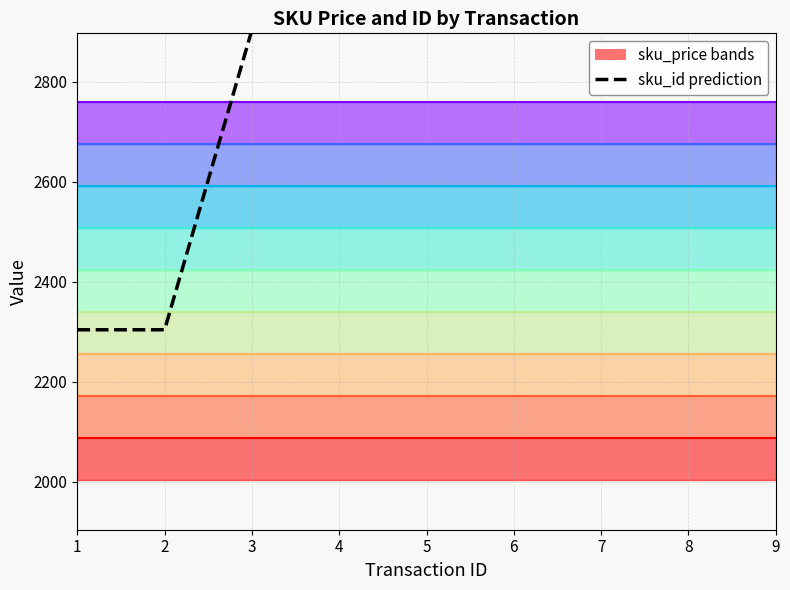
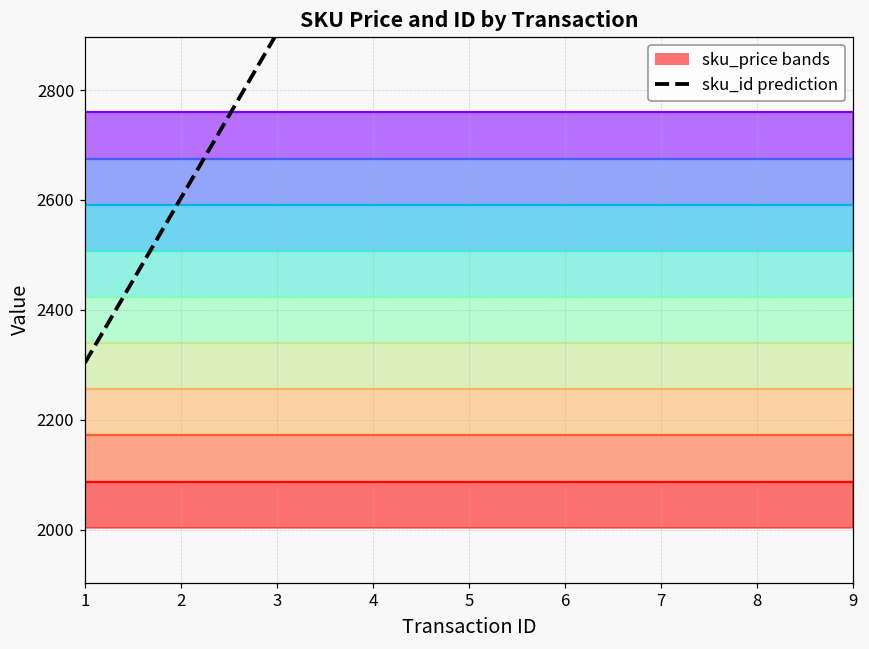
sku_id prediction, 2: 2300 -> 2600
